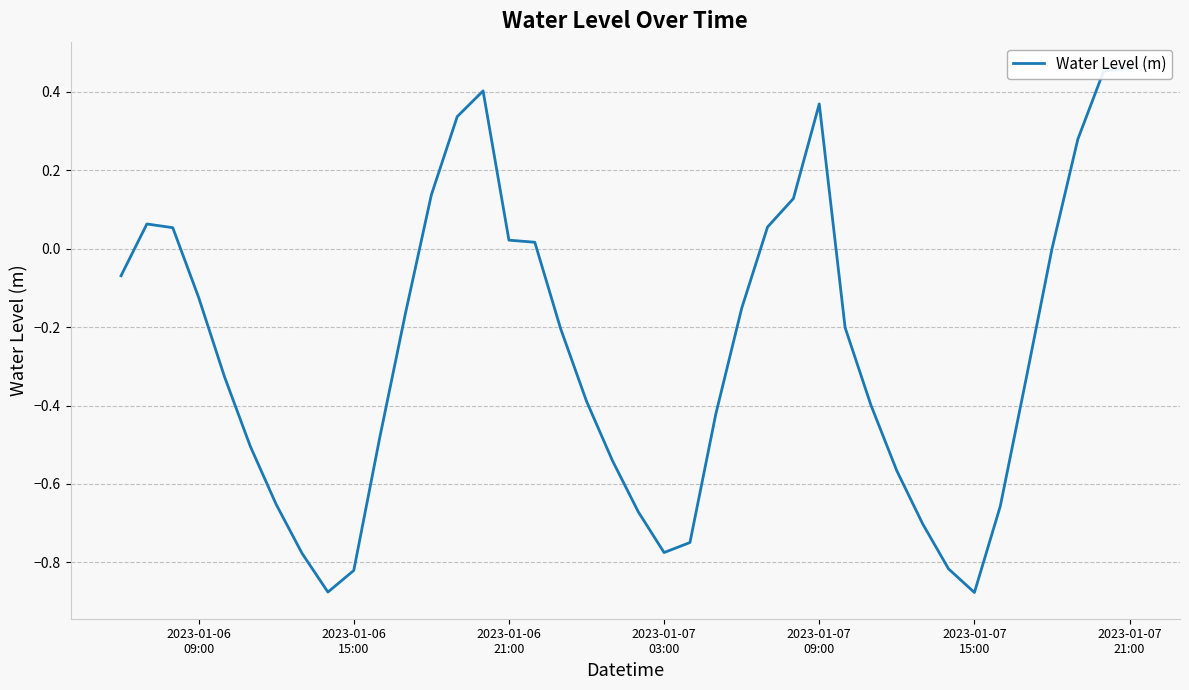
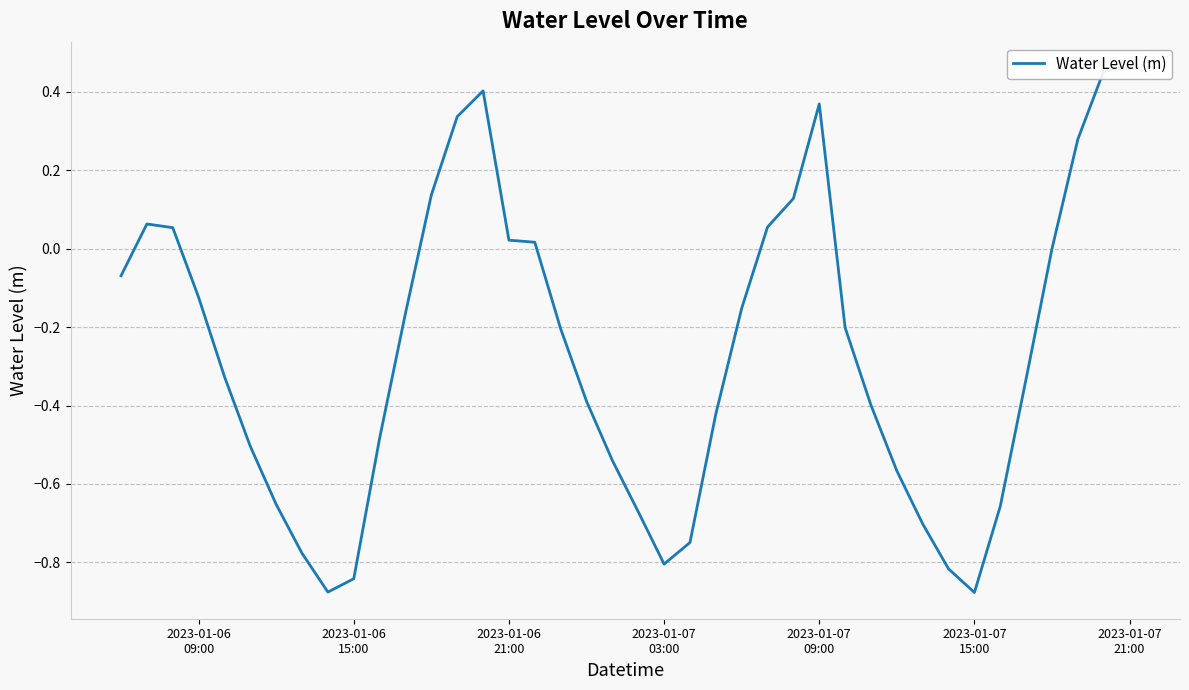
2023-01-06 15:00: -0.82 -> -0.84
2023-01-07 03:00: -0.77 -> -0.80
